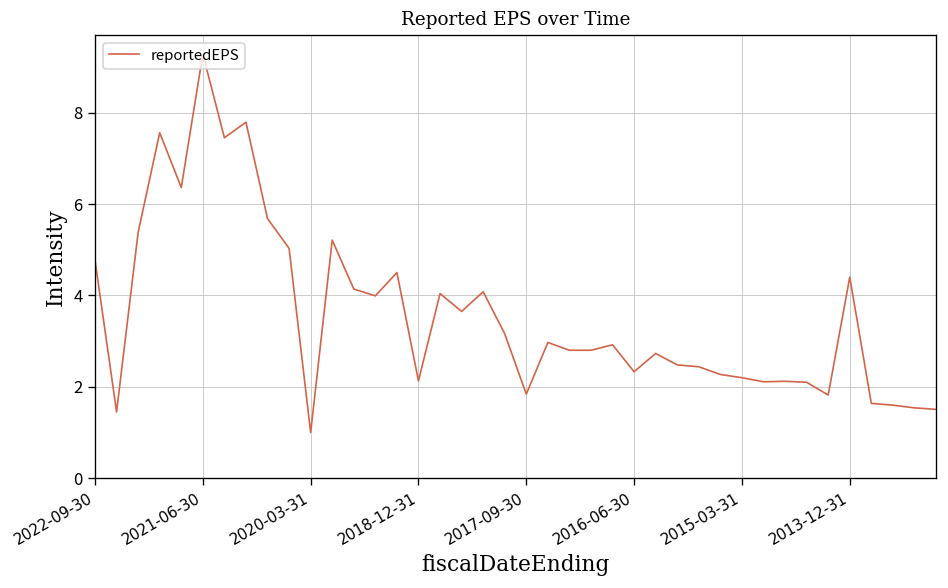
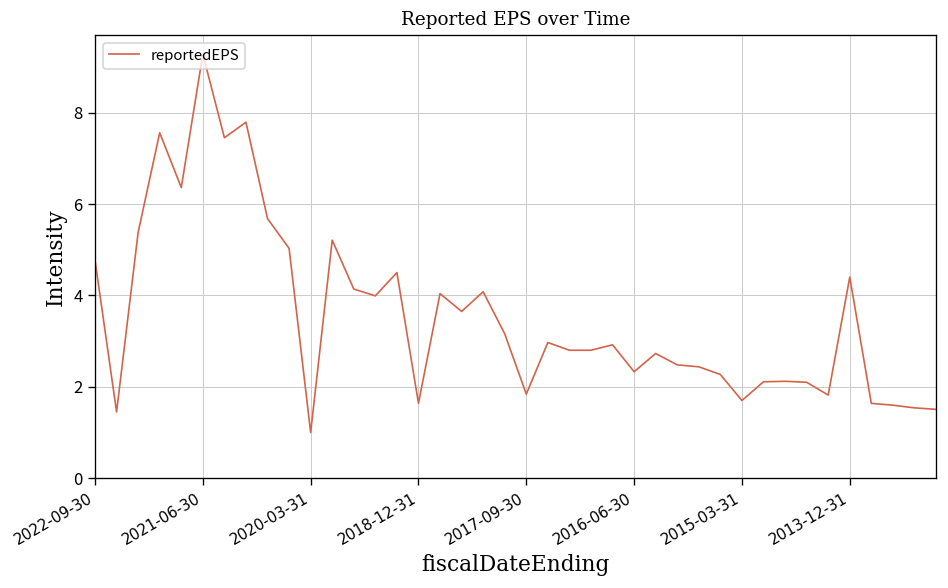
2018-12-31: 2.1 -> 1.6
2015-03-31: 2.2 -> 1.7
